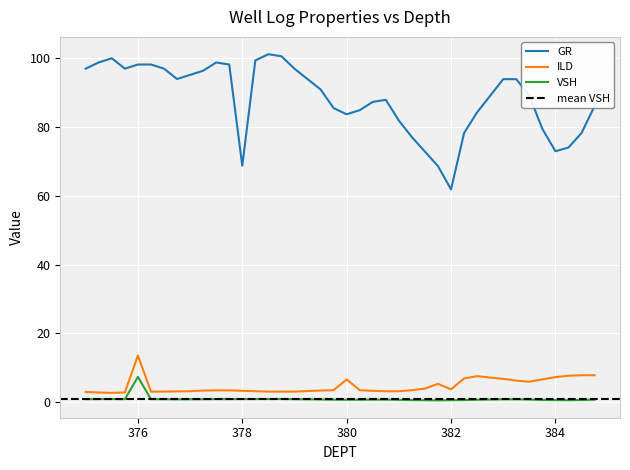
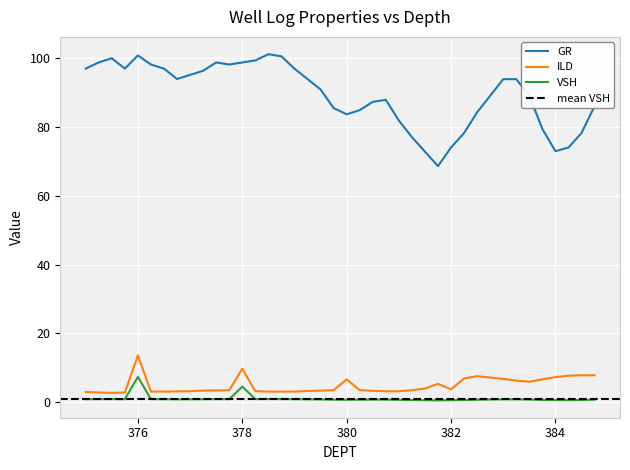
GR, 376: 98 -> 101
GR, 378: 69 -> 99
ILD, 378: 3 -> 10
VSH, 378: 1 -> 4
GR, 382: 62 -> 74
